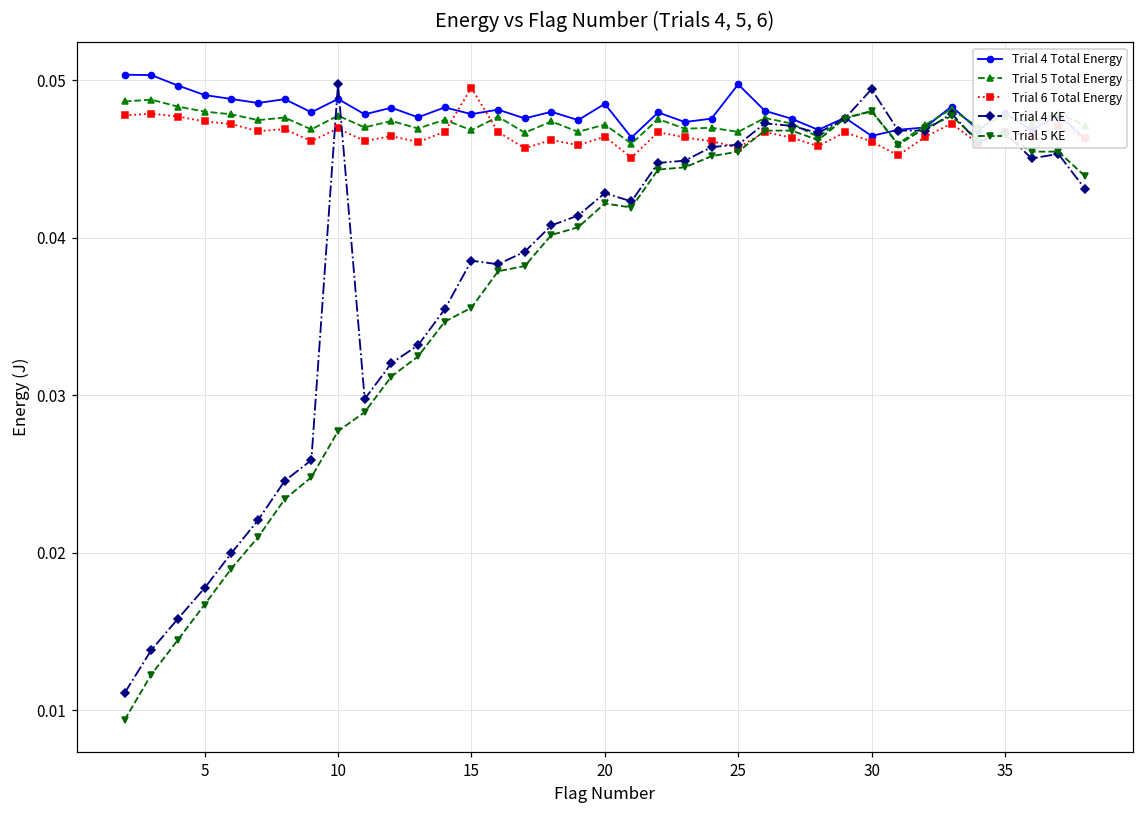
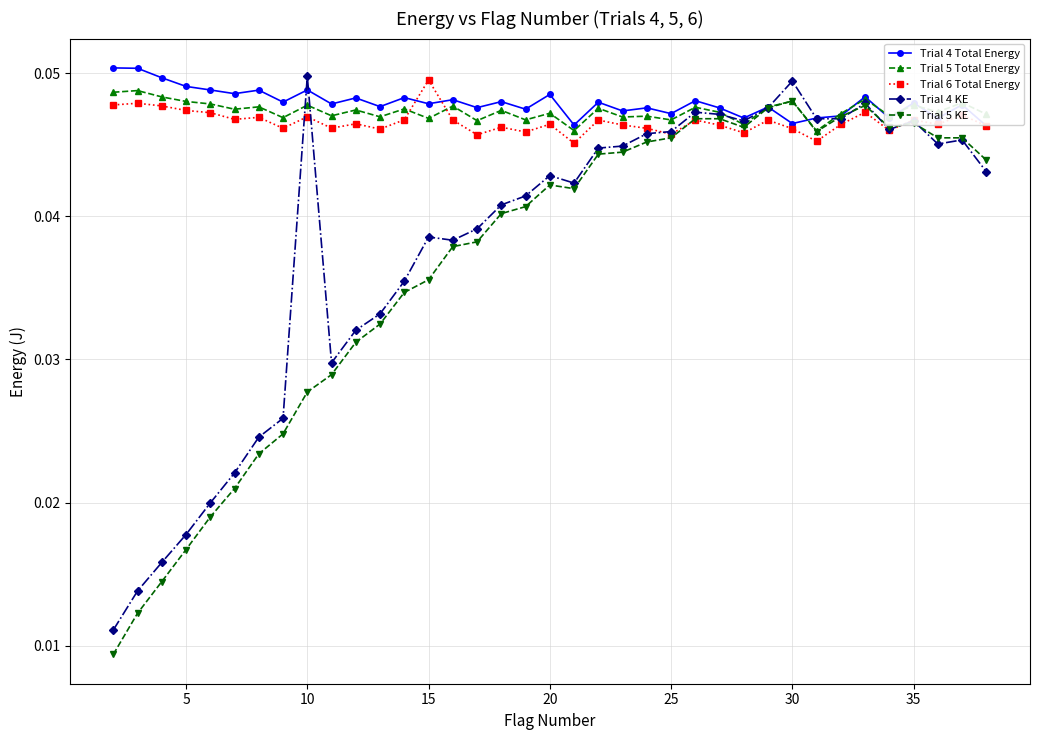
Trial 4 Total Energy, 25: 0.0498 -> 0.0472
